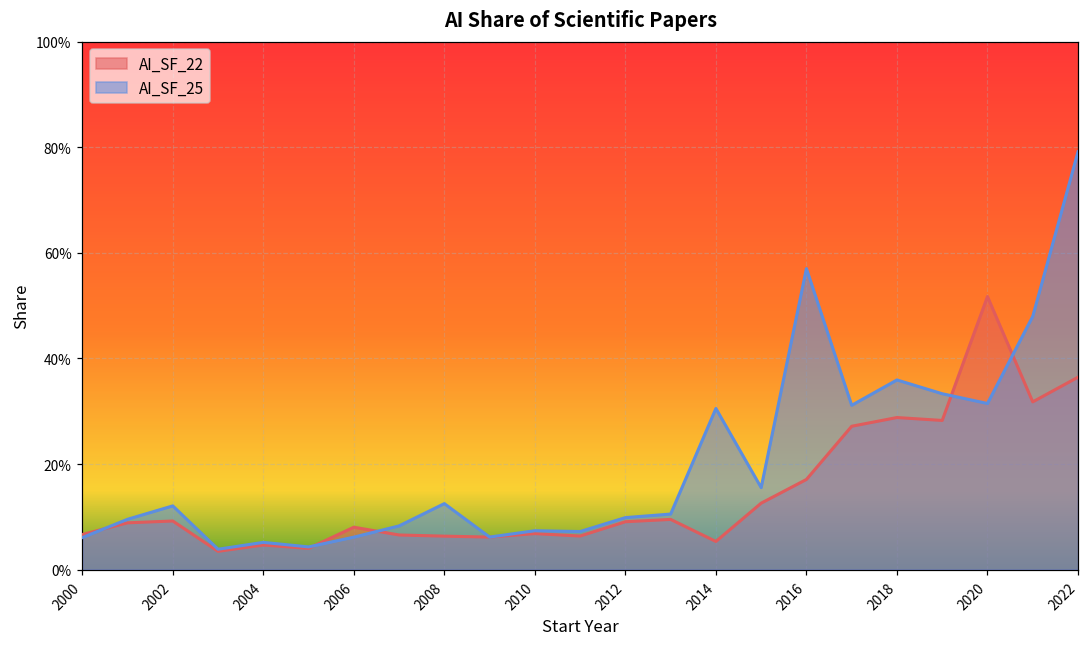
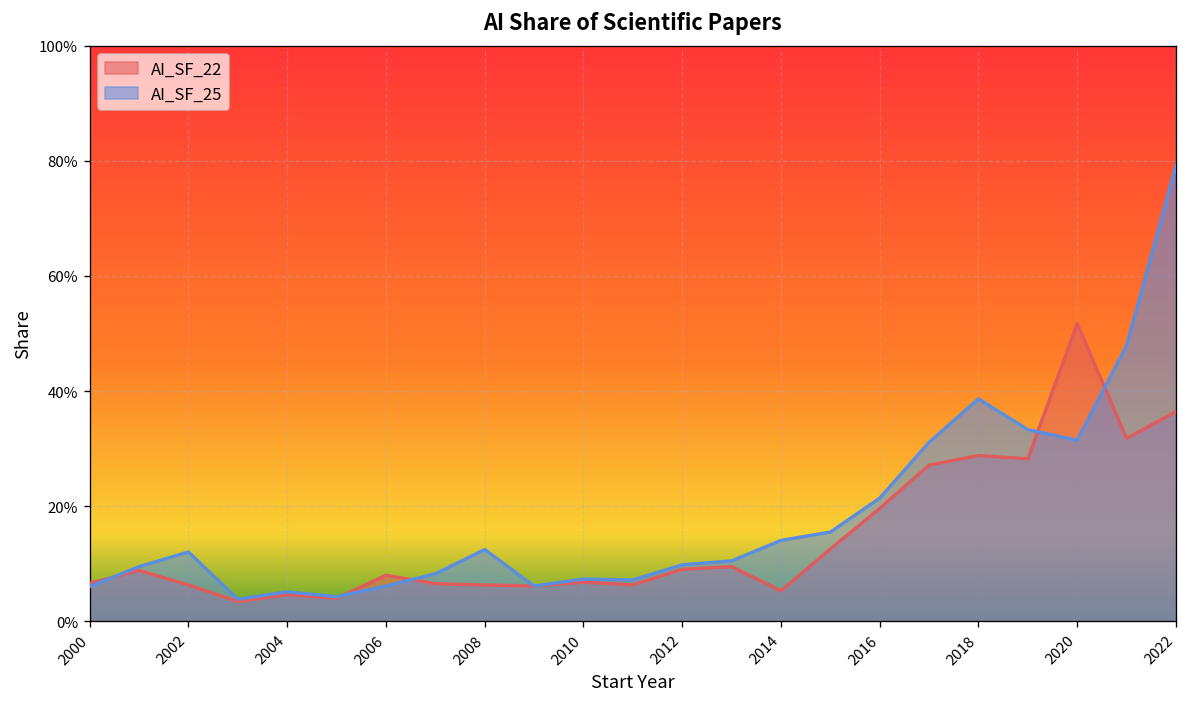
AI_SF_22, 2002: 9% -> 6%
AI_SF_25, 2014: 31% -> 14%
AI_SF_22, 2016: 17% -> 20%
AI_SF_25, 2016: 57% -> 21%
AI_SF_25, 2018: 36% -> 39%
